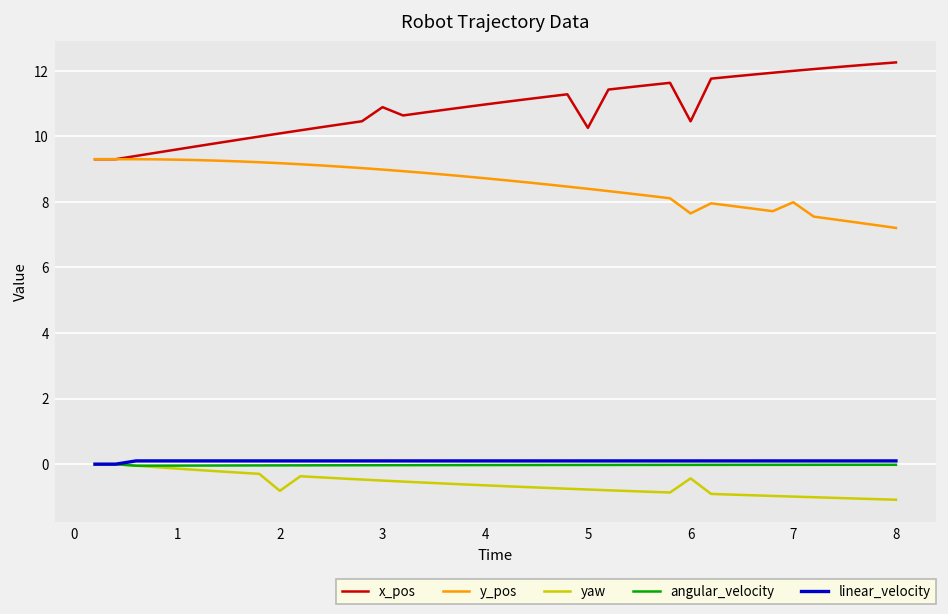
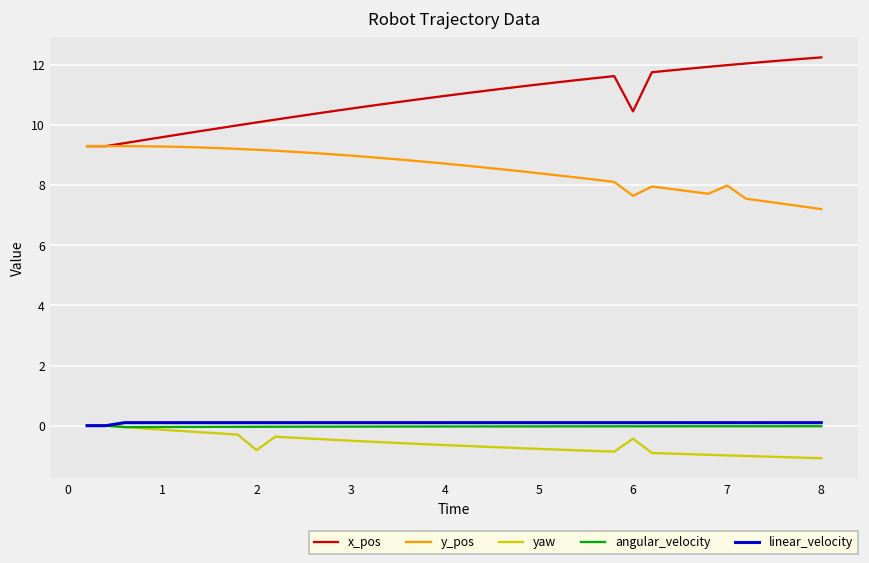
x_pos, 3: 10.9 -> 10.5
x_pos, 5: 10.3 -> 11.4
